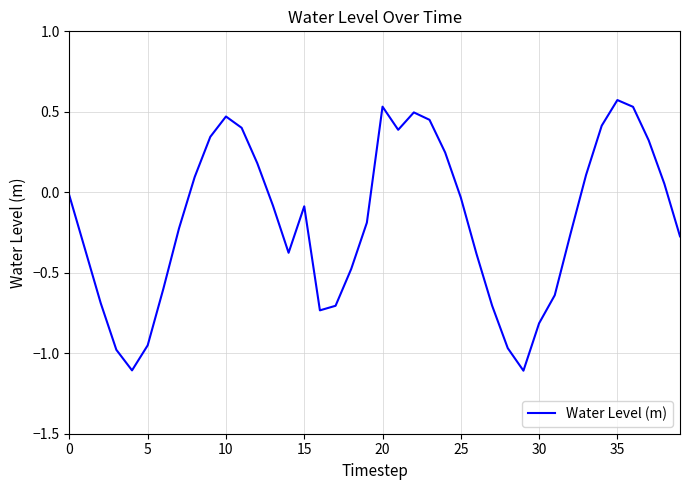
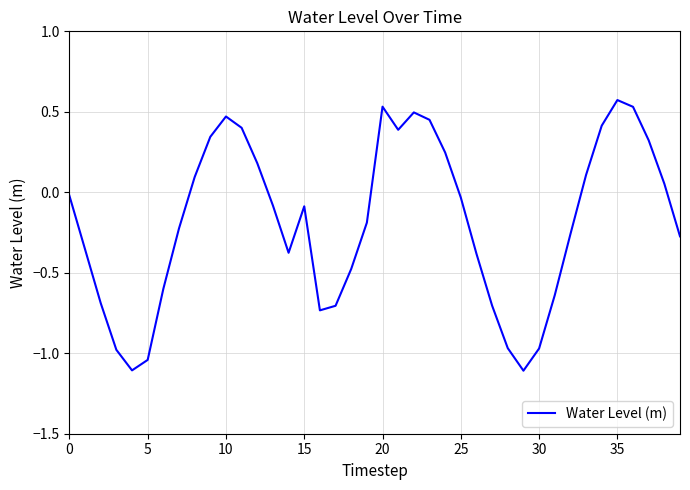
5: -0.95 -> -1.04
30: -0.81 -> -0.97
